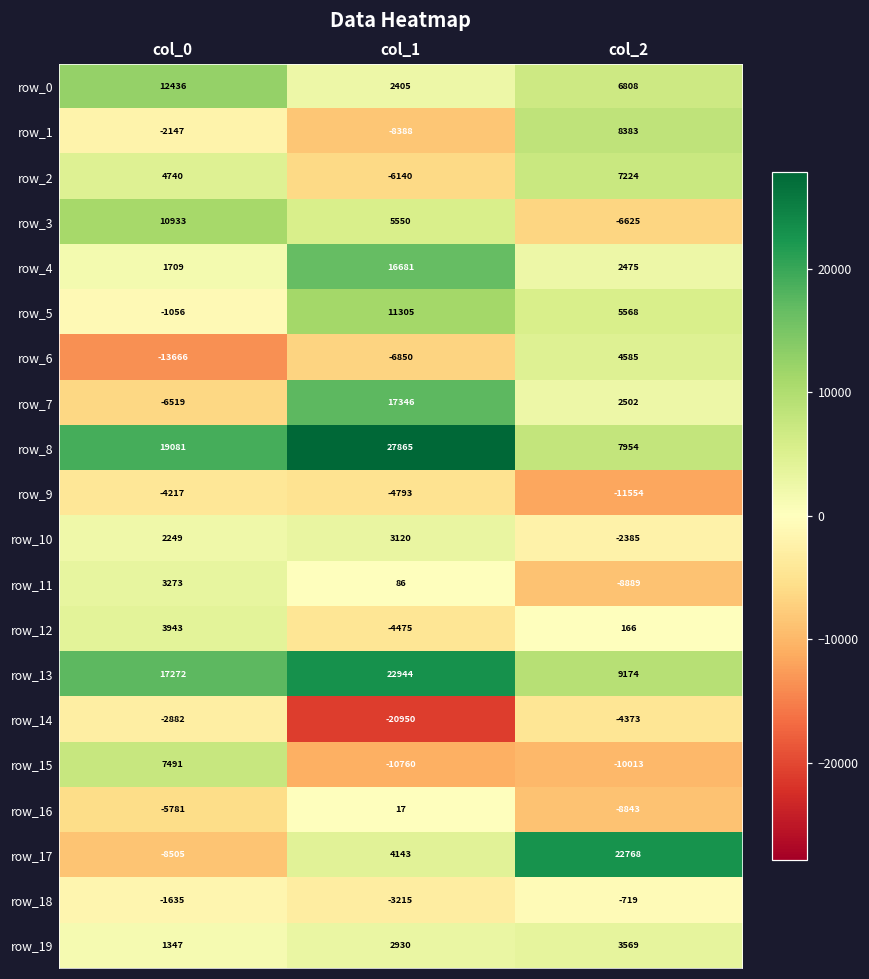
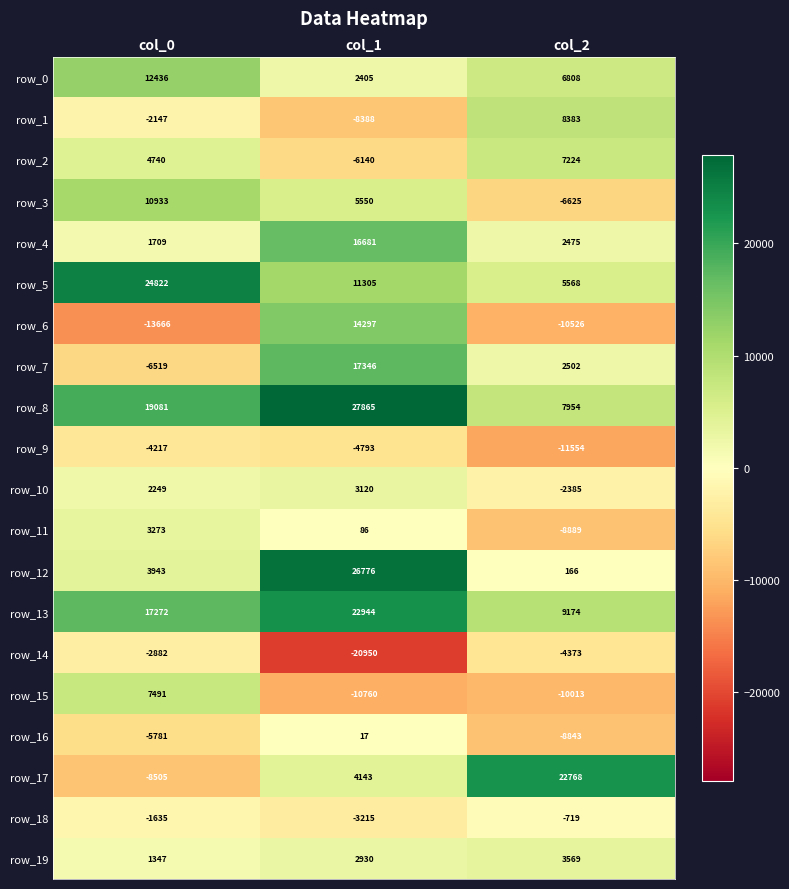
row_5, col_0: -1056 -> 24822
row_6, col_1: -6850 -> 14297
row_6, col_2: 4585 -> -10526
row_12, col_1: -4475 -> 26776
